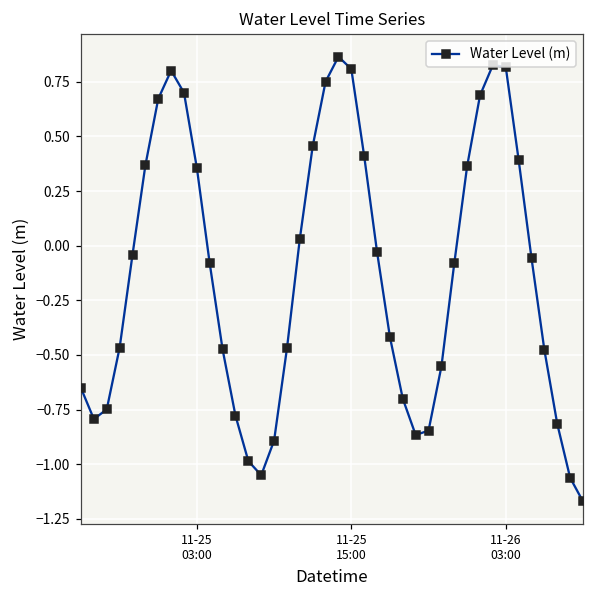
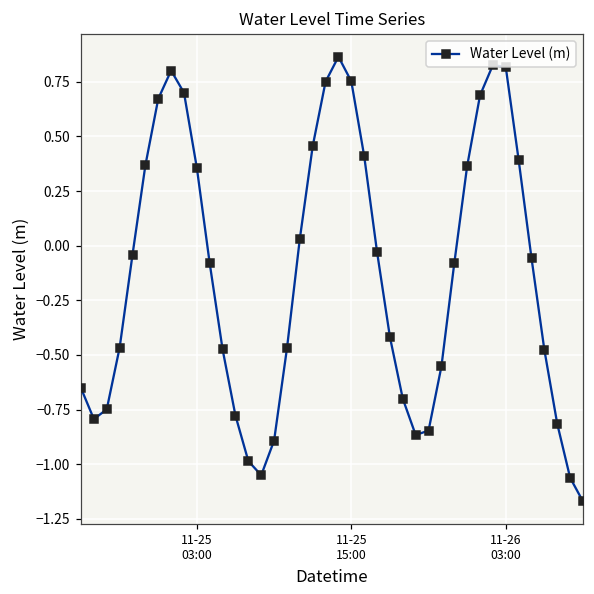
11-25 15:00: 0.81 -> 0.75
